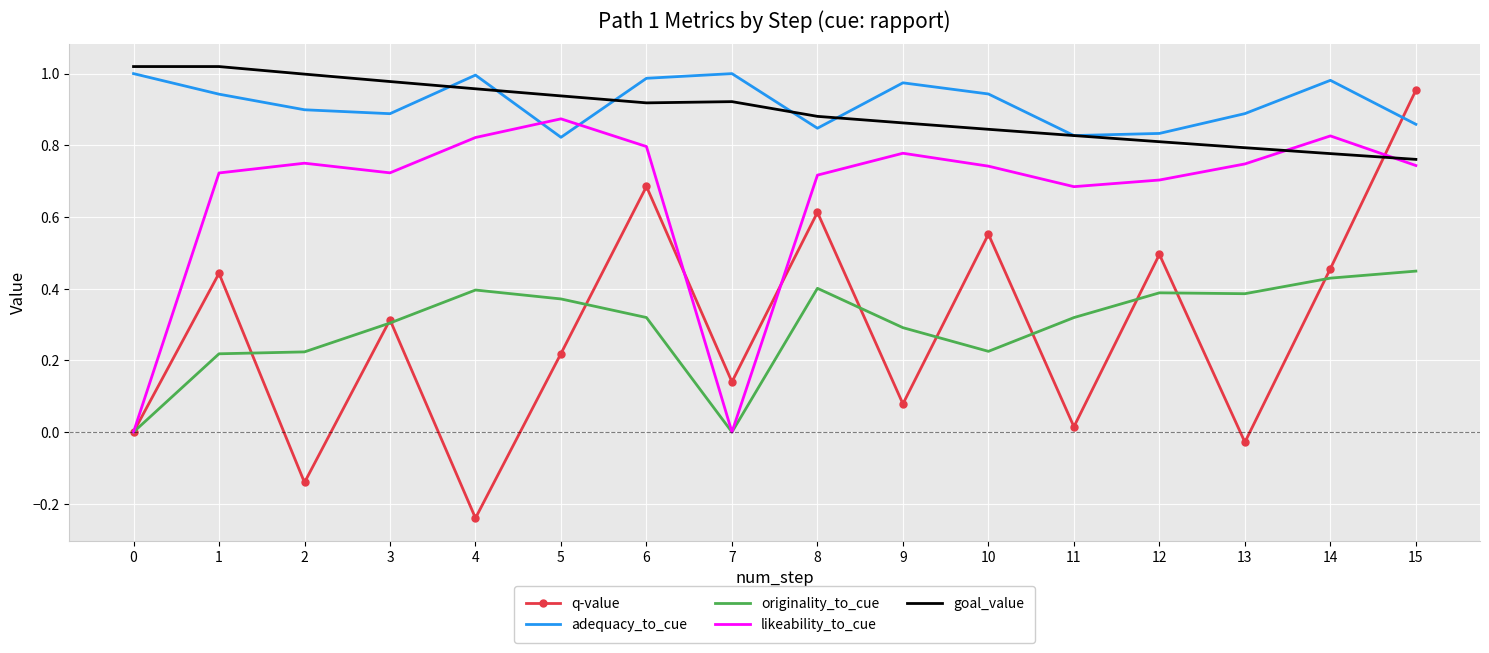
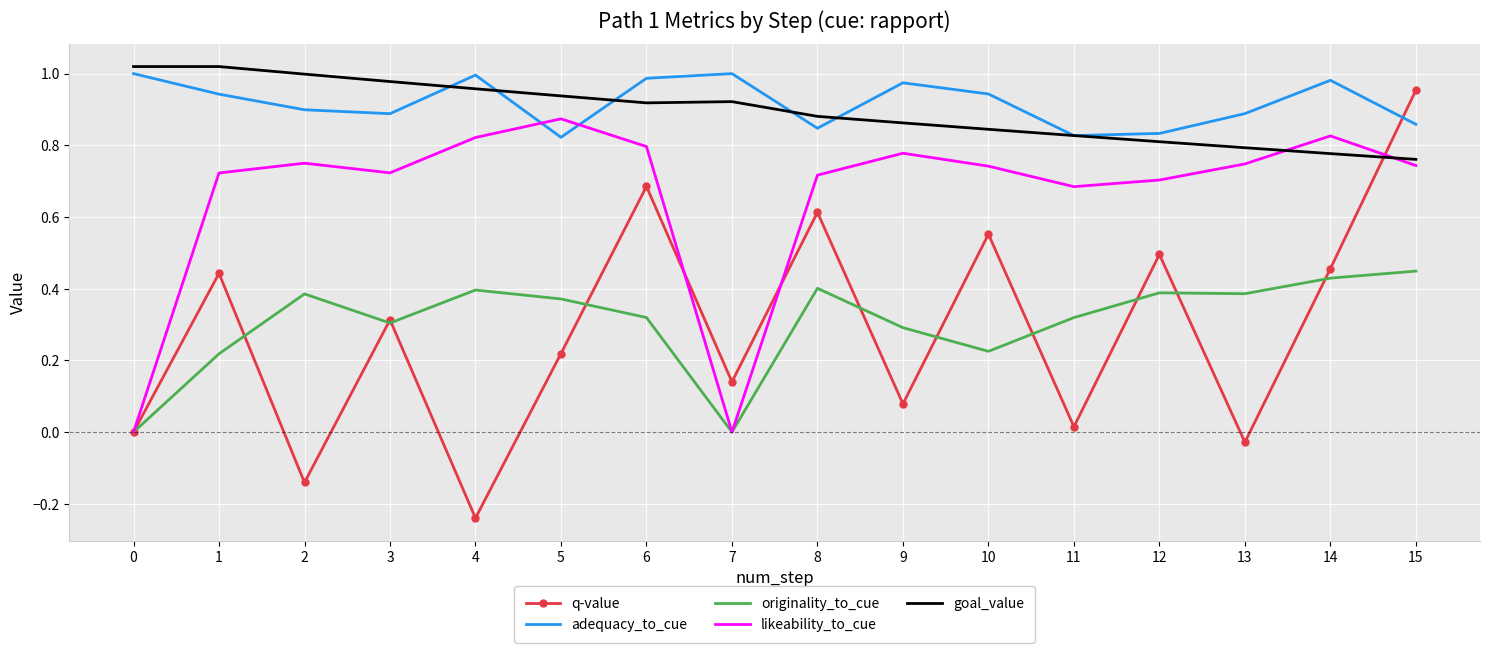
originality_to_cue, 2: 0.22 -> 0.39
